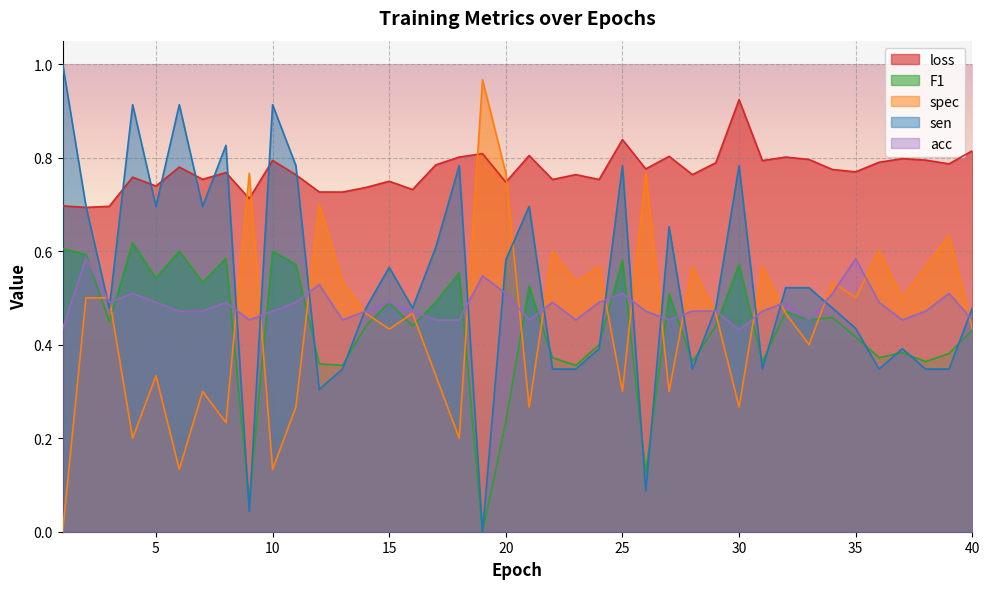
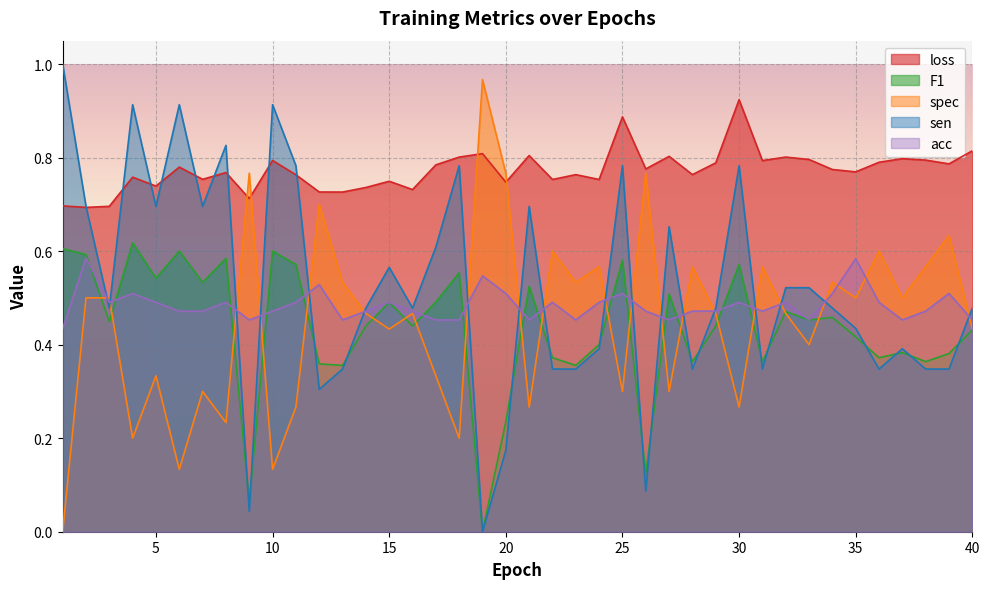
sen, 20: 0.58 -> 0.17
loss, 25: 0.84 -> 0.89
acc, 30: 0.43 -> 0.49
